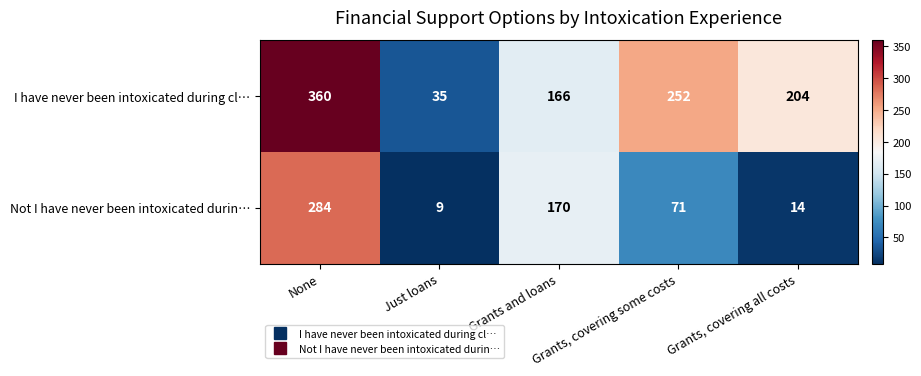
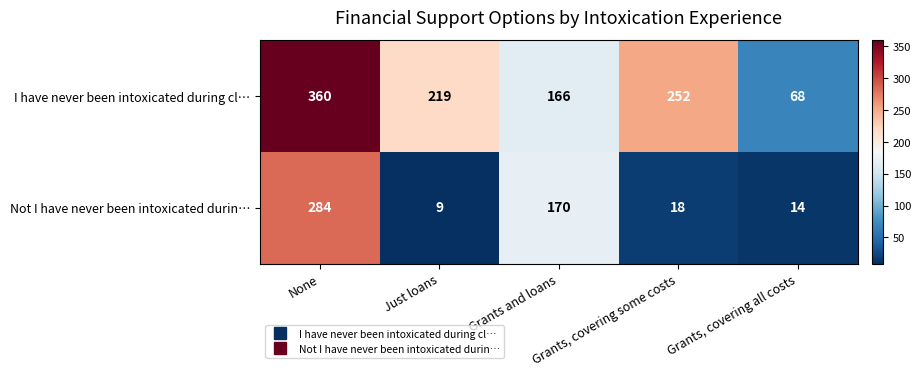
I have never been intoxicated during cl…, Just loans: 35 -> 219
I have never been intoxicated during cl…, Grants, covering all costs: 204 -> 68
Not I have never been intoxicated durin…, Grants, covering some costs: 71 -> 18
